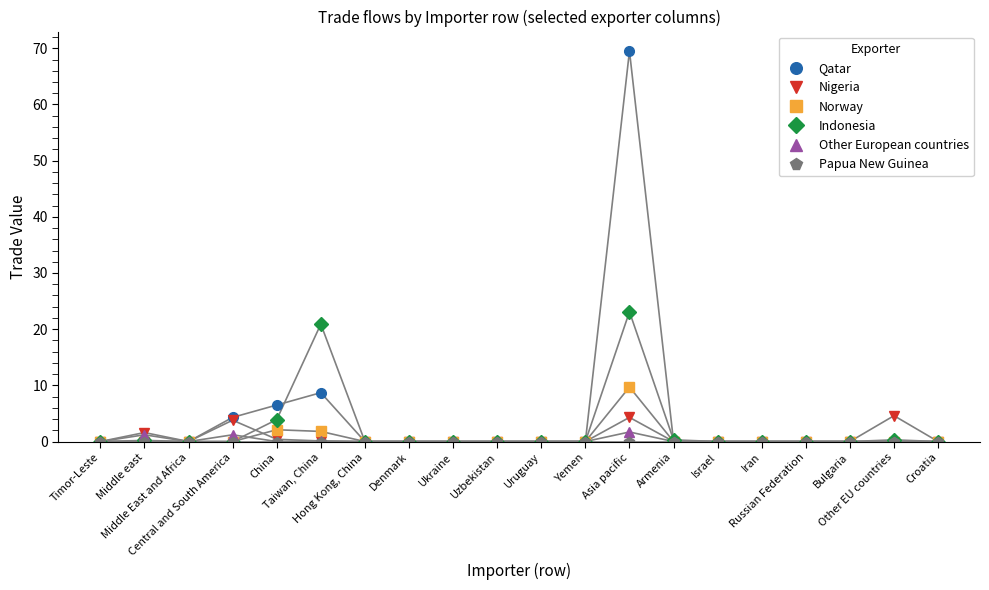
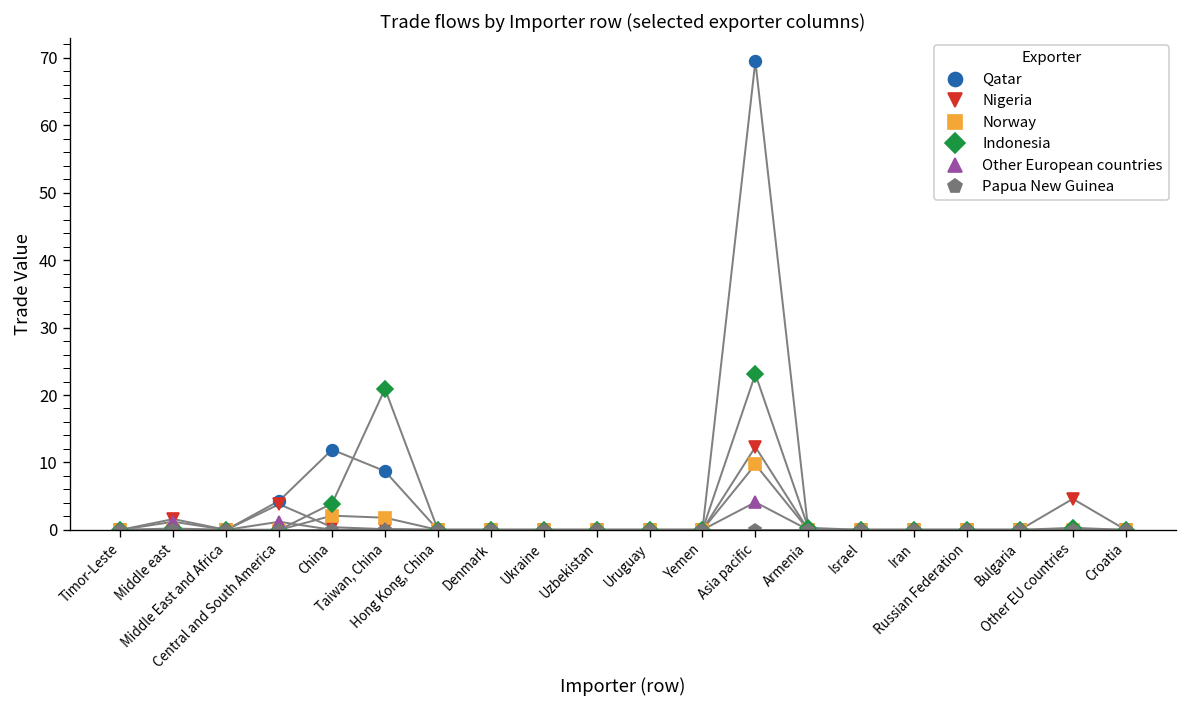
Qatar, China: 7 -> 12
Nigeria, Asia pacific: 4 -> 12
Other European countries, Asia pacific: 2 -> 4
